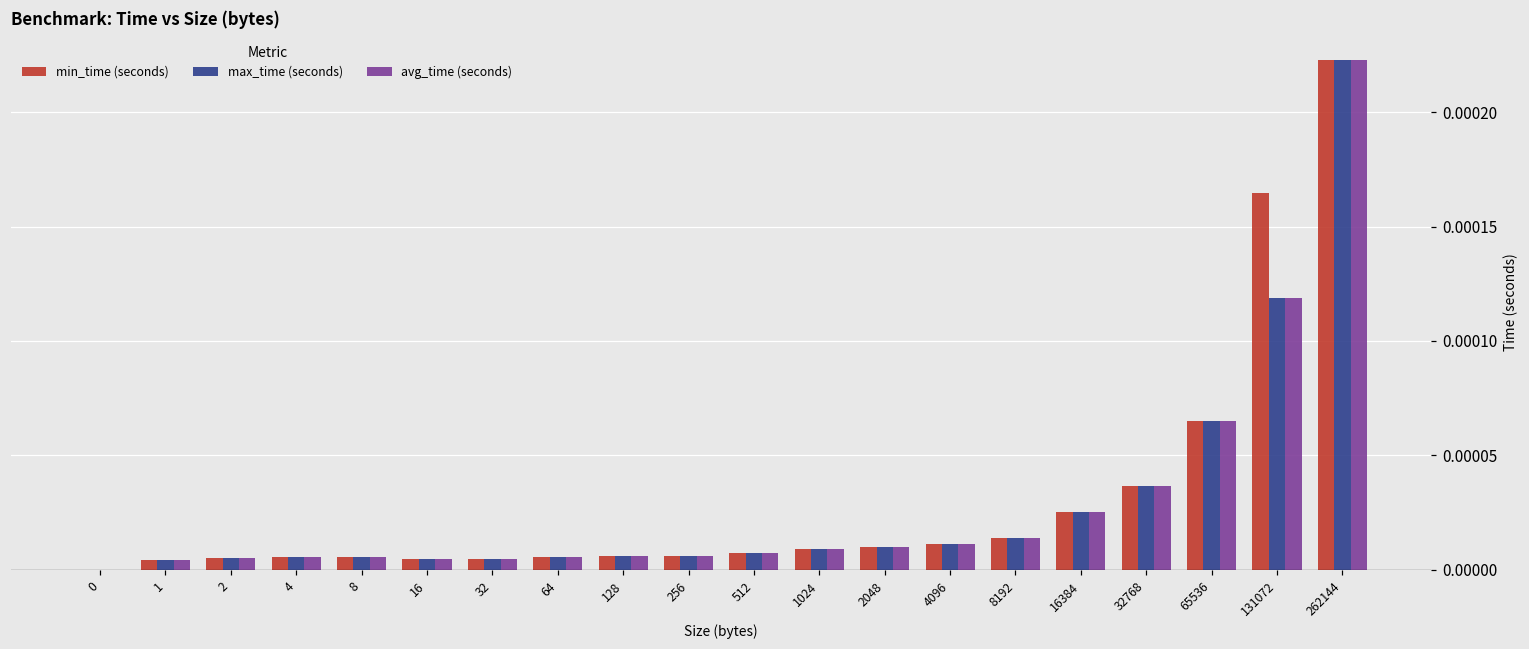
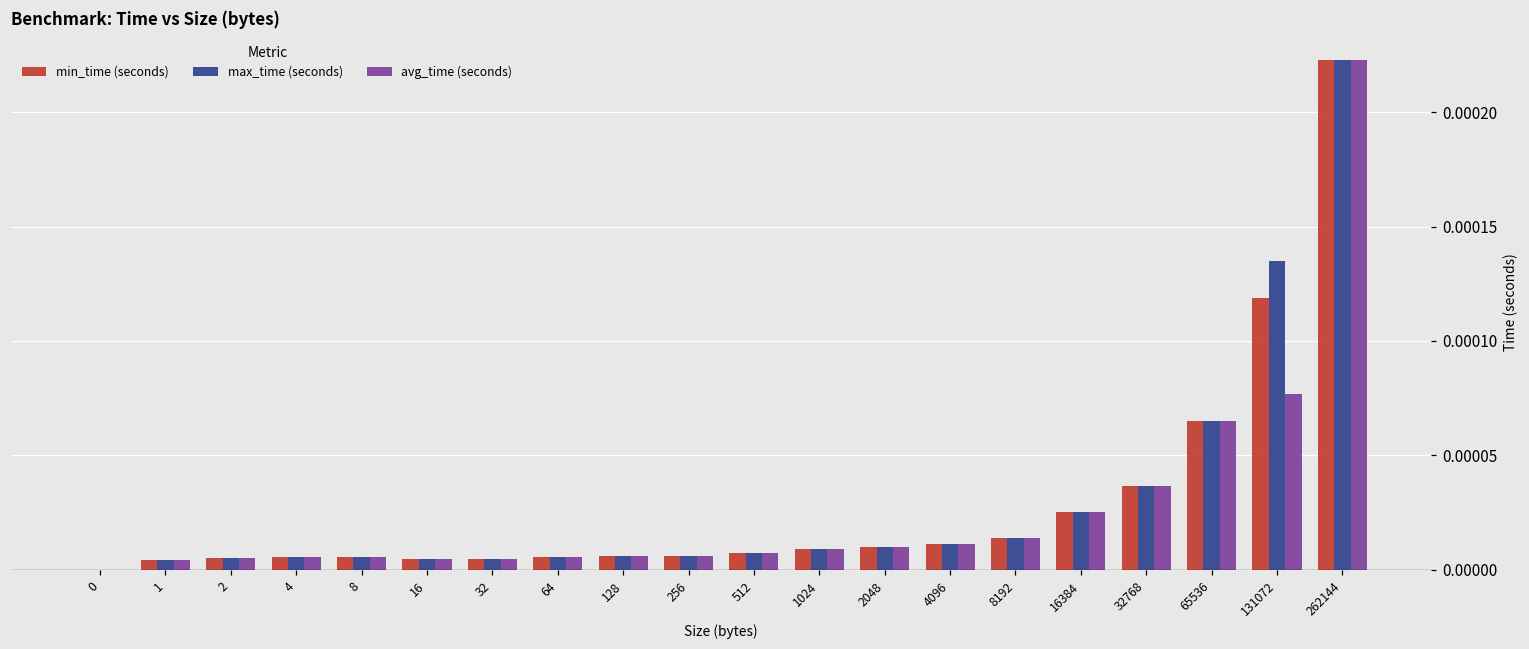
min_time (seconds), 131072: 0.000165 -> 0.000119
max_time (seconds), 131072: 0.000119 -> 0.000135
avg_time (seconds), 131072: 0.000119 -> 0.000077
